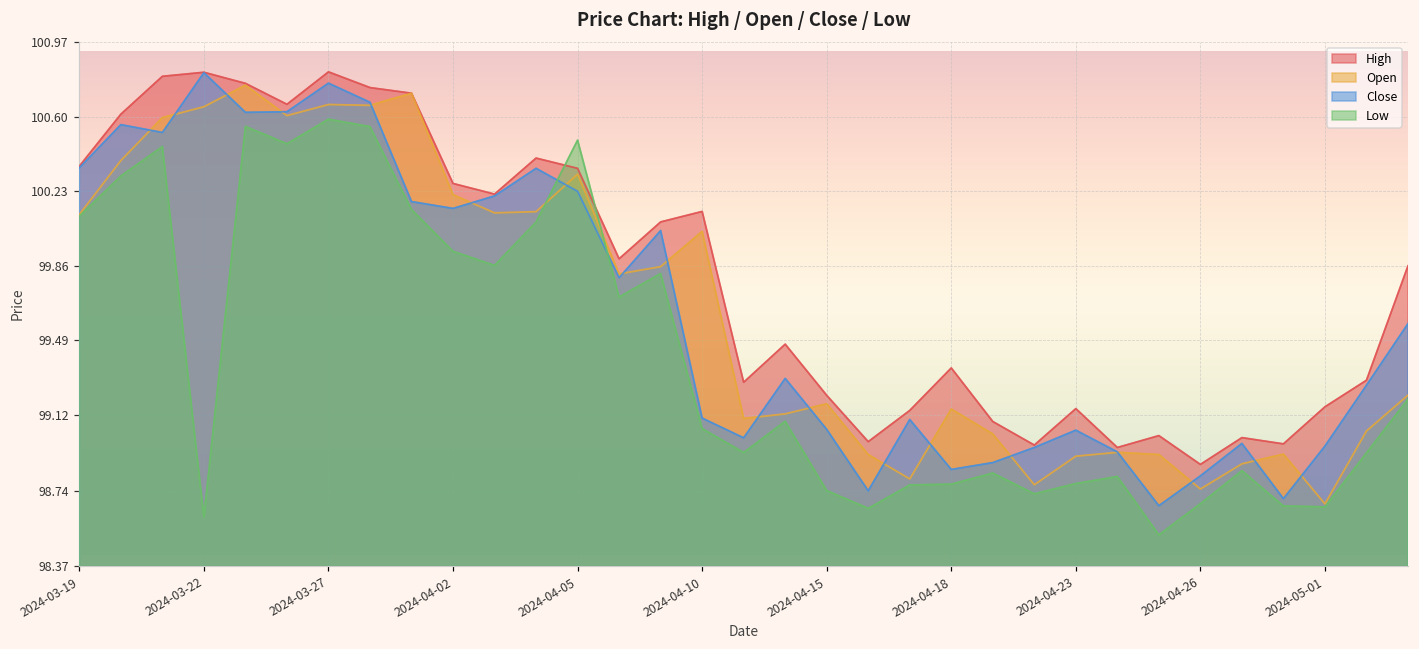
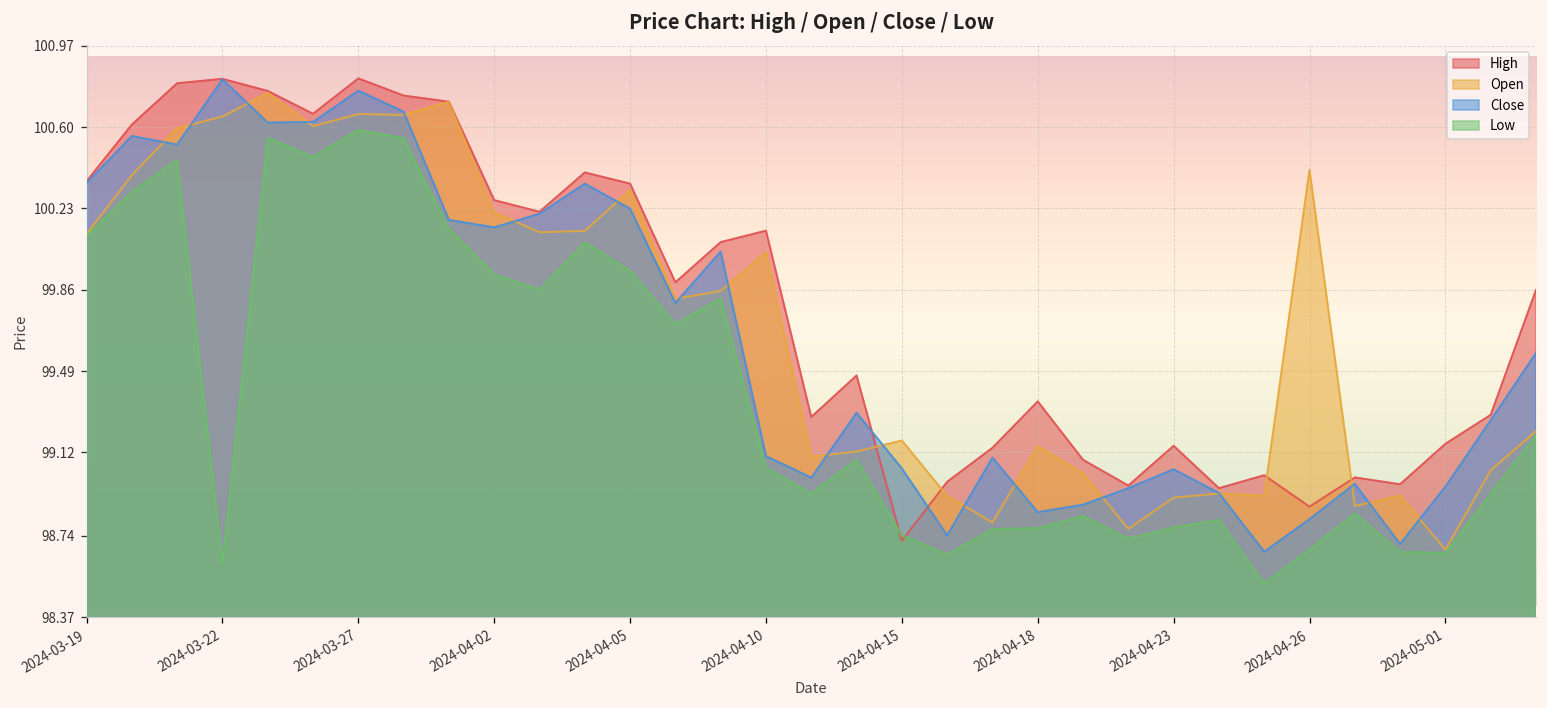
Low, 2024-04-05: 100.48 -> 99.95
High, 2024-04-15: 99.22 -> 98.72
Open, 2024-04-26: 98.75 -> 100.41
